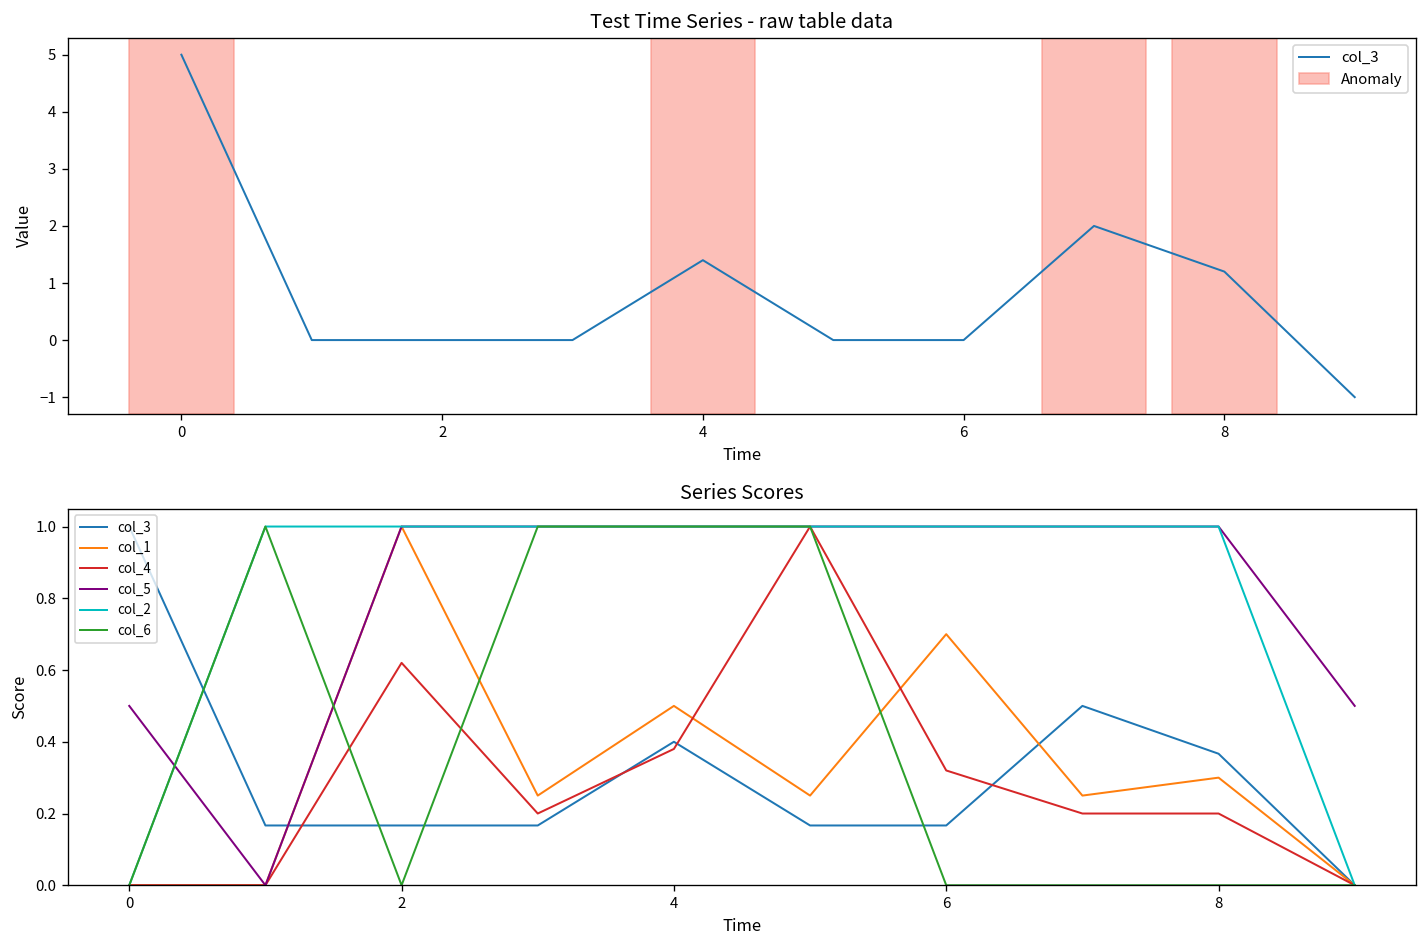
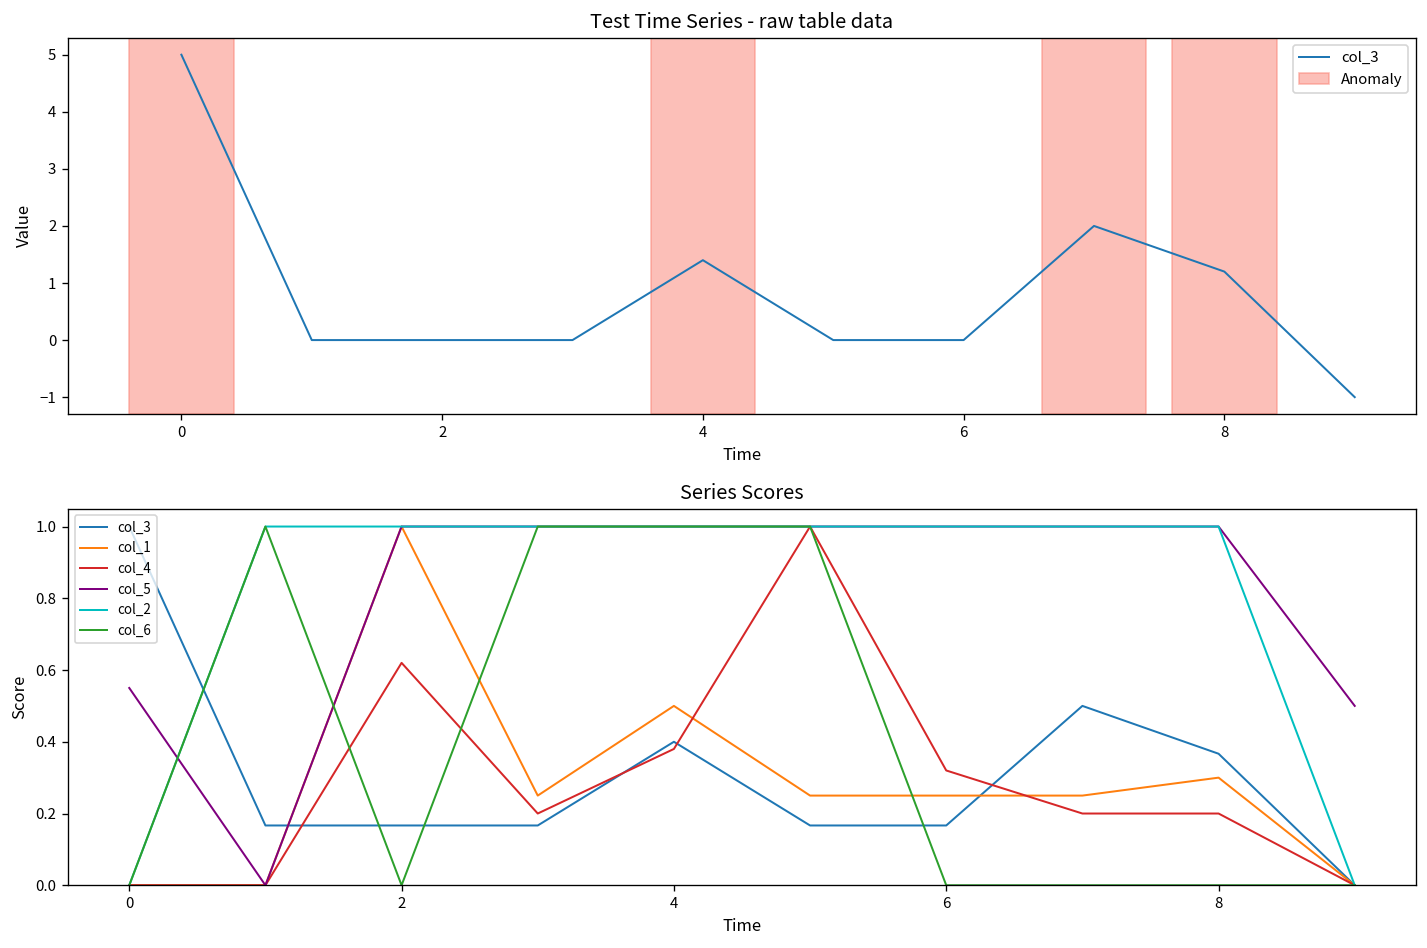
Series Scores, col_5, 0: 0.50 -> 0.55
Series Scores, col_1, 6: 0.70 -> 0.25
